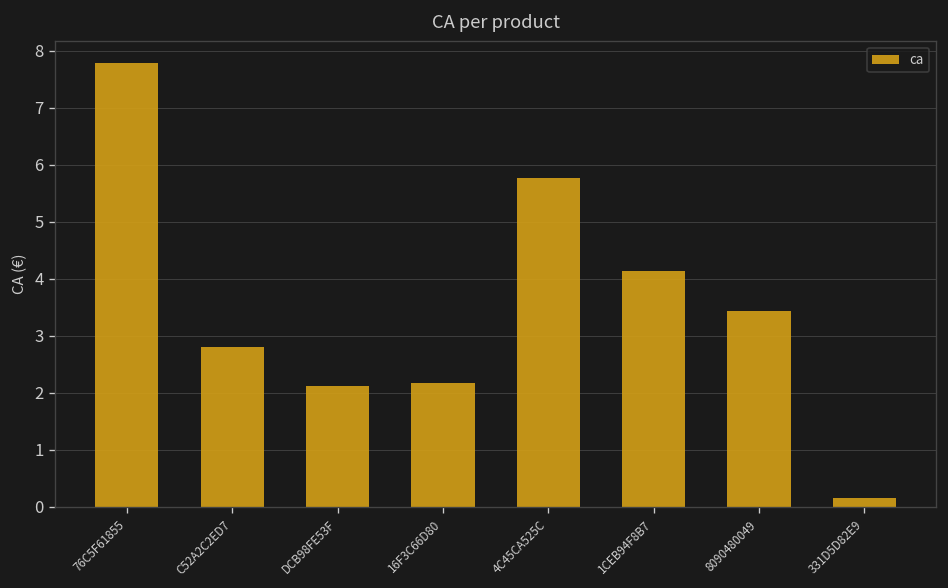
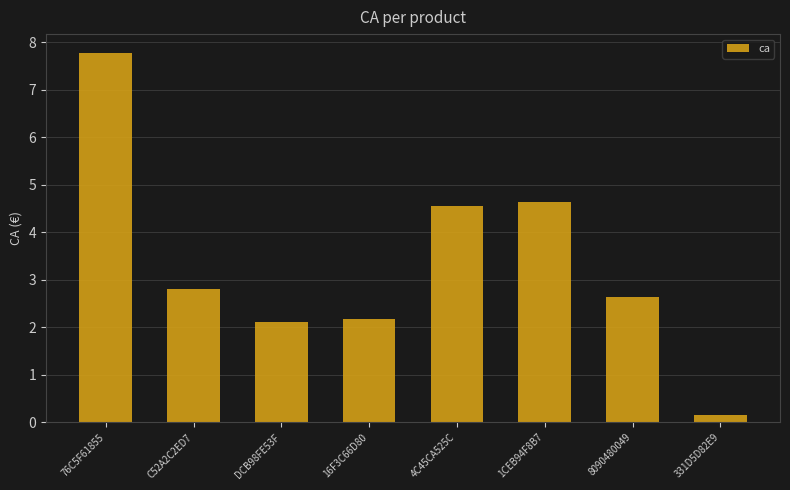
4C45CA525C: 5.8 -> 4.6
1CEB94F8B7: 4.1 -> 4.6
8090480049: 3.4 -> 2.6
